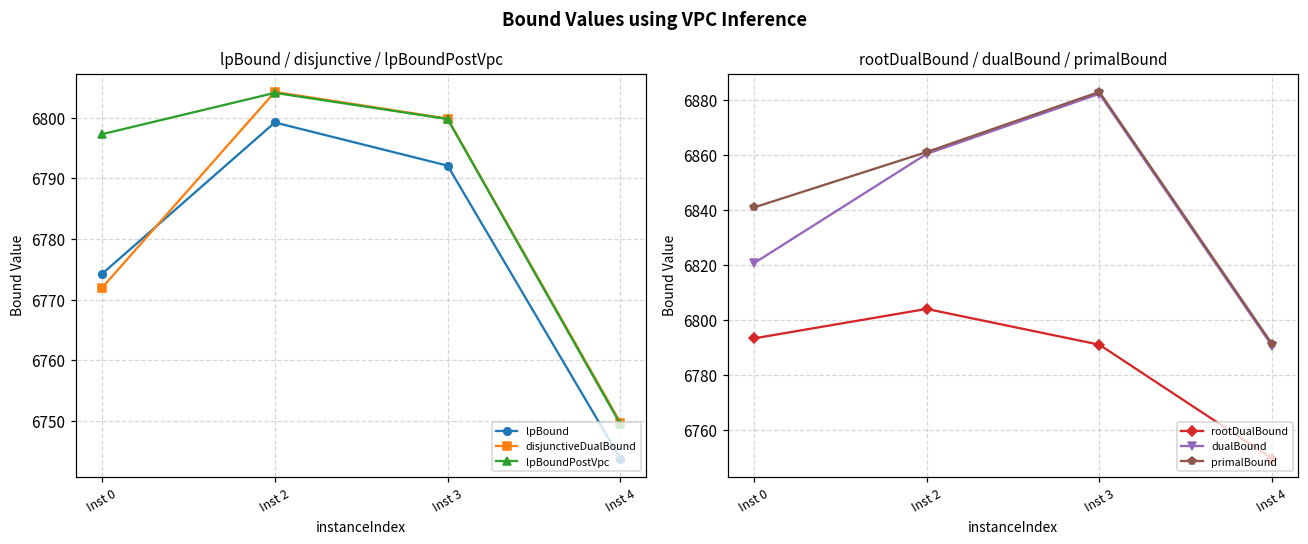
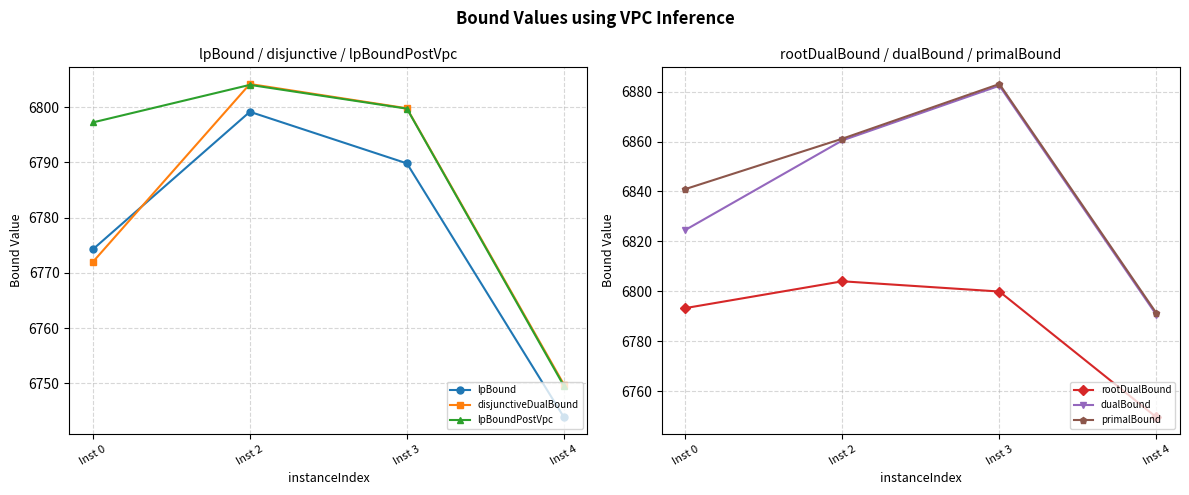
lpBound / disjunctive / lpBoundPostVpc, lpBound, Inst 3: 6792 -> 6790
rootDualBound / dualBound / primalBound, dualBound, Inst 0: 6821 -> 6825
rootDualBound / dualBound / primalBound, rootDualBound, Inst 3: 6791 -> 6800
